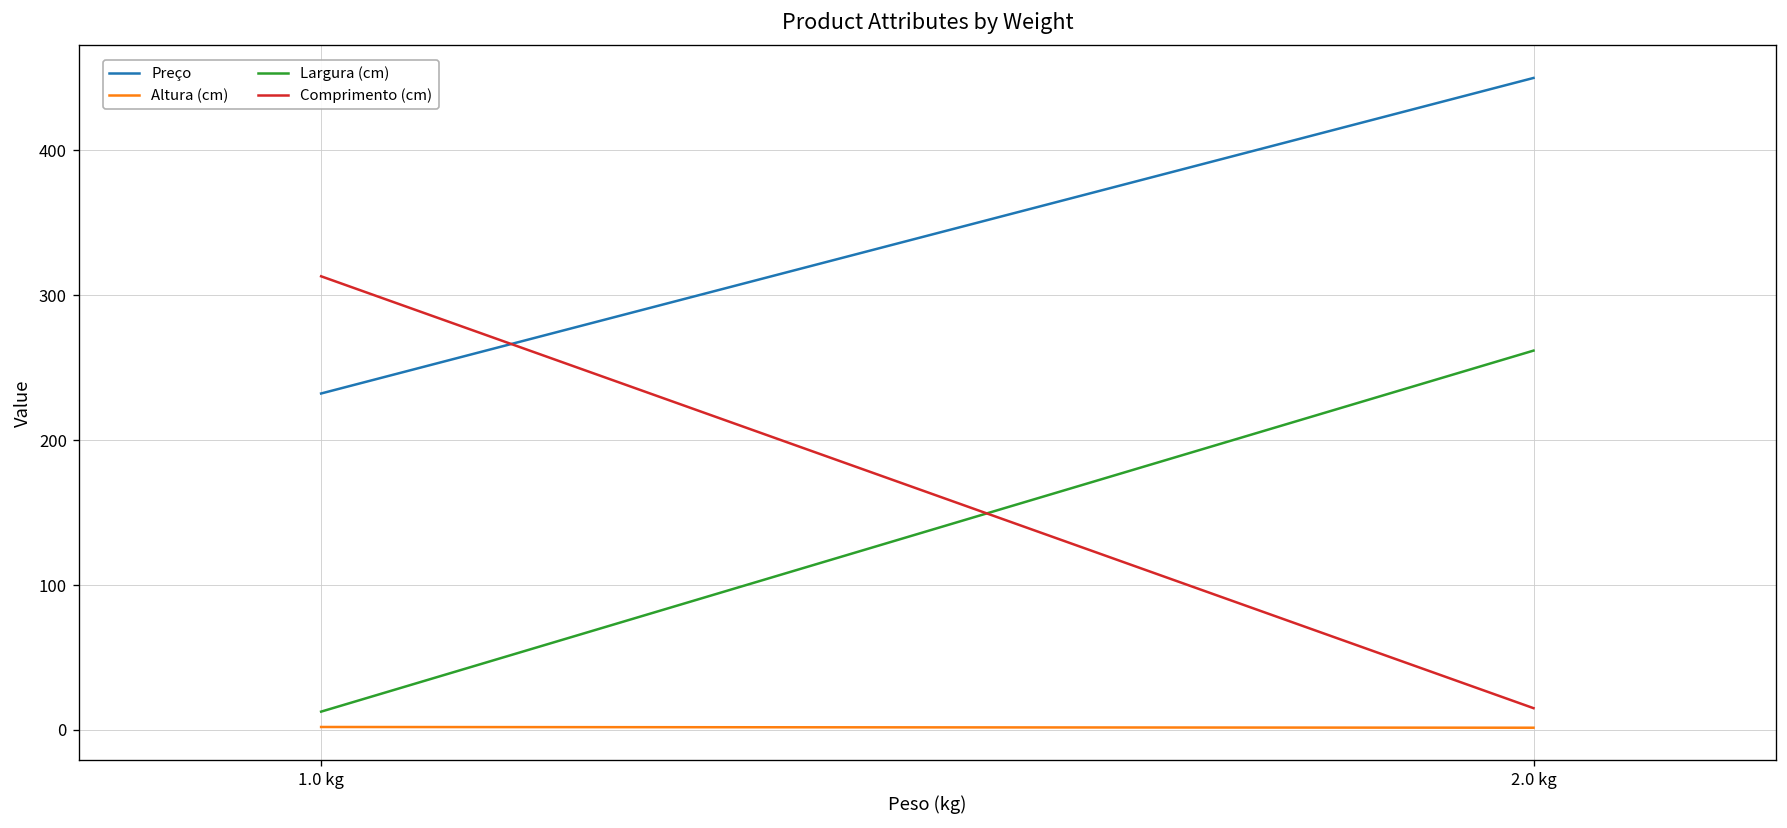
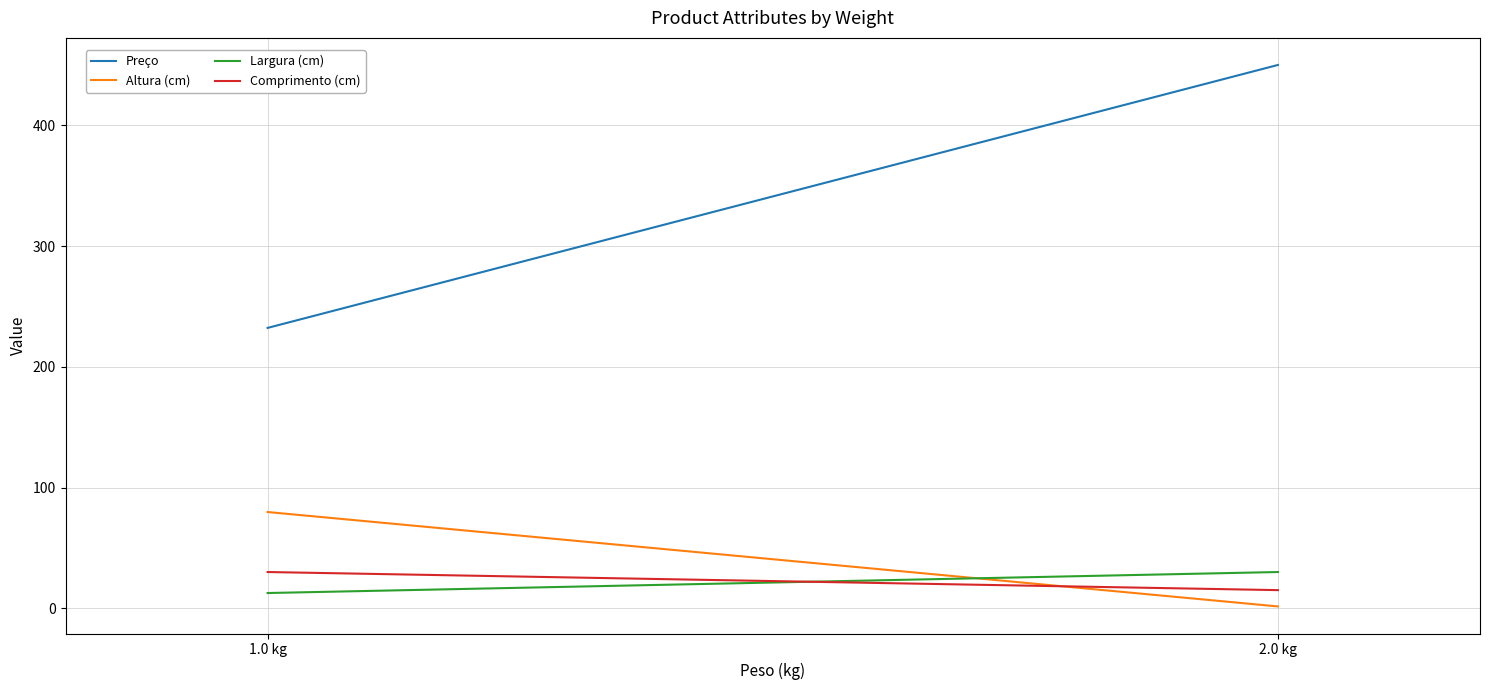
Altura (cm), 1.0 kg: 2 -> 80
Comprimento (cm), 1.0 kg: 313 -> 30
Largura (cm), 2.0 kg: 262 -> 30
